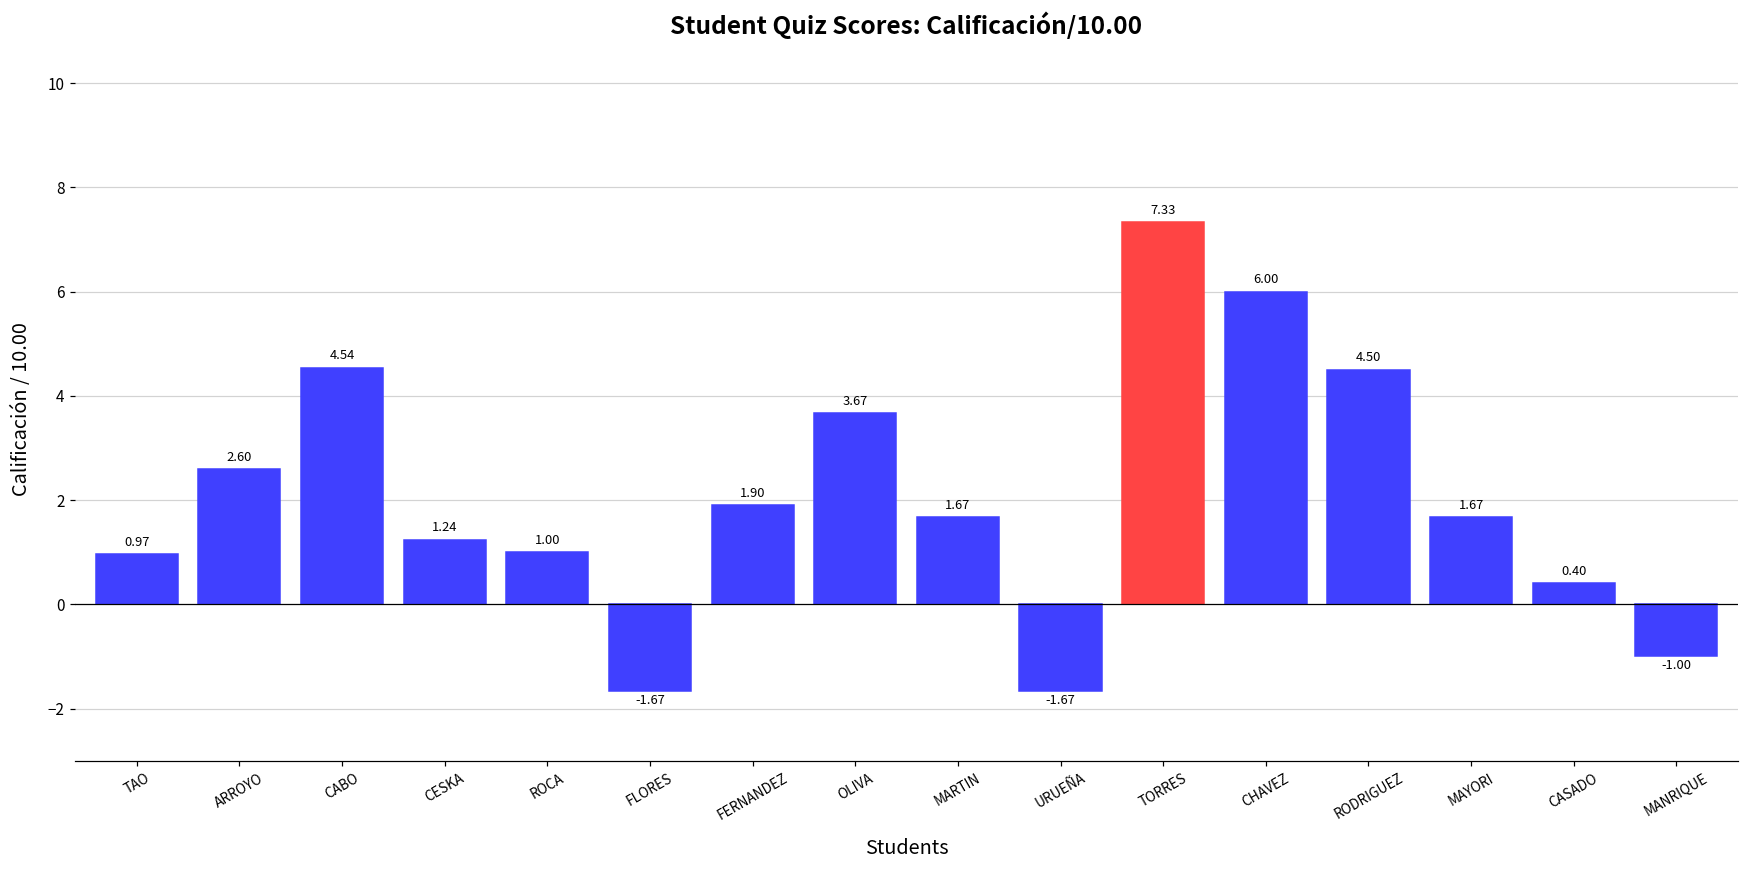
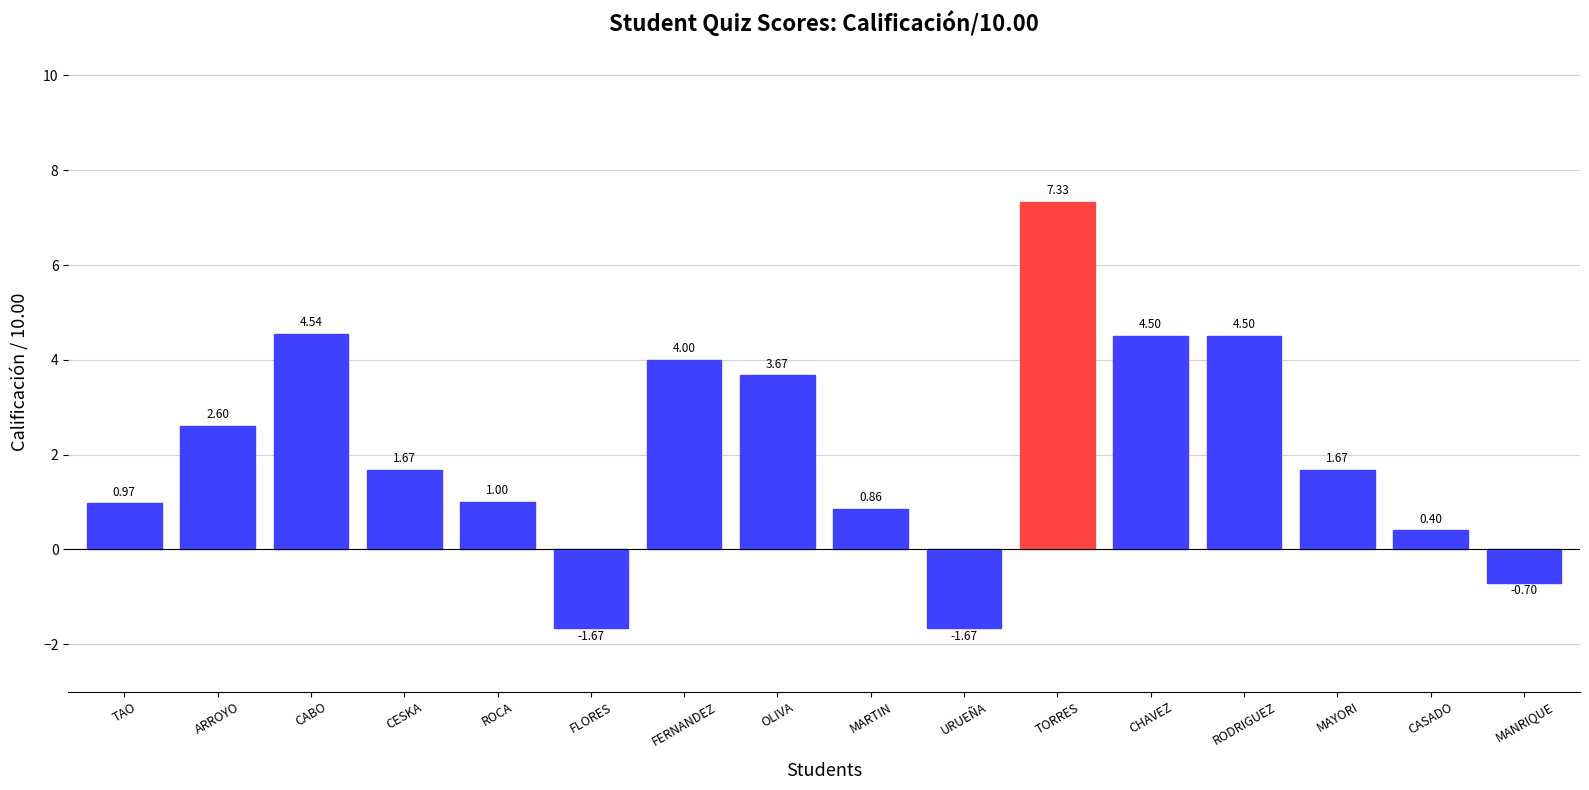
CESKA: 1.24 -> 1.67
FERNANDEZ: 1.90 -> 4.00
MARTIN: 1.67 -> 0.86
CHAVEZ: 6.00 -> 4.50
MANRIQUE: -1.00 -> -0.70
